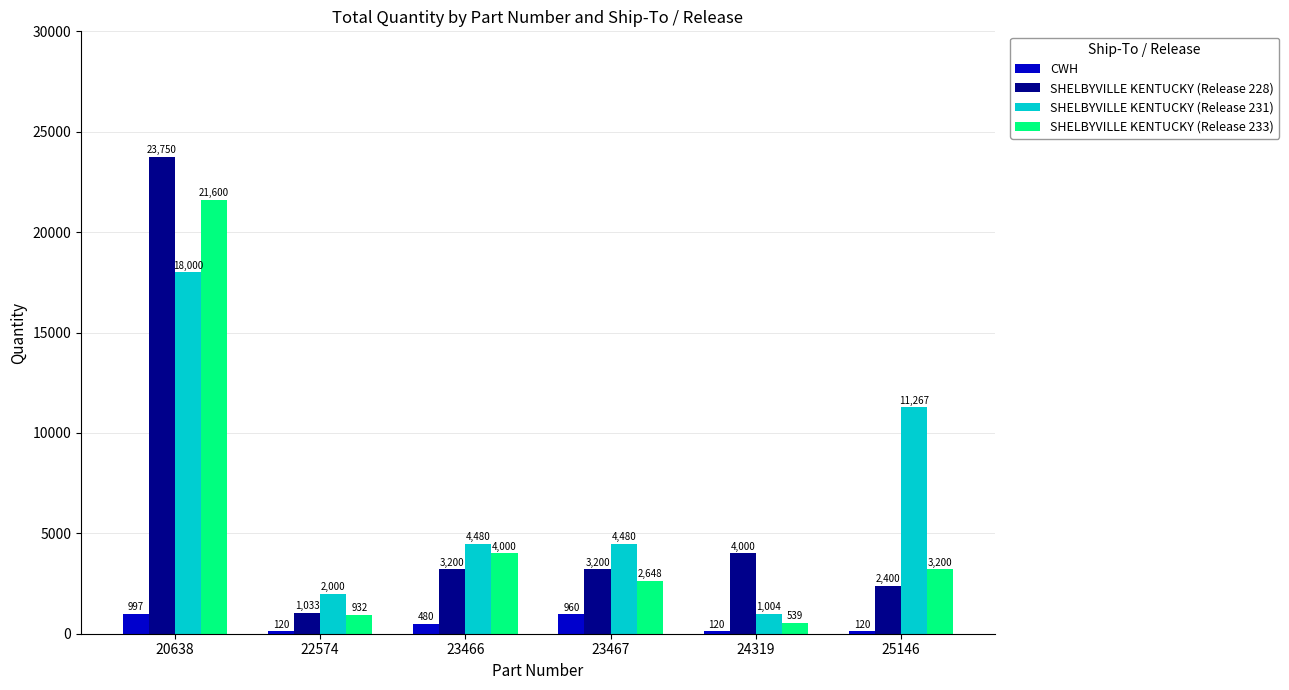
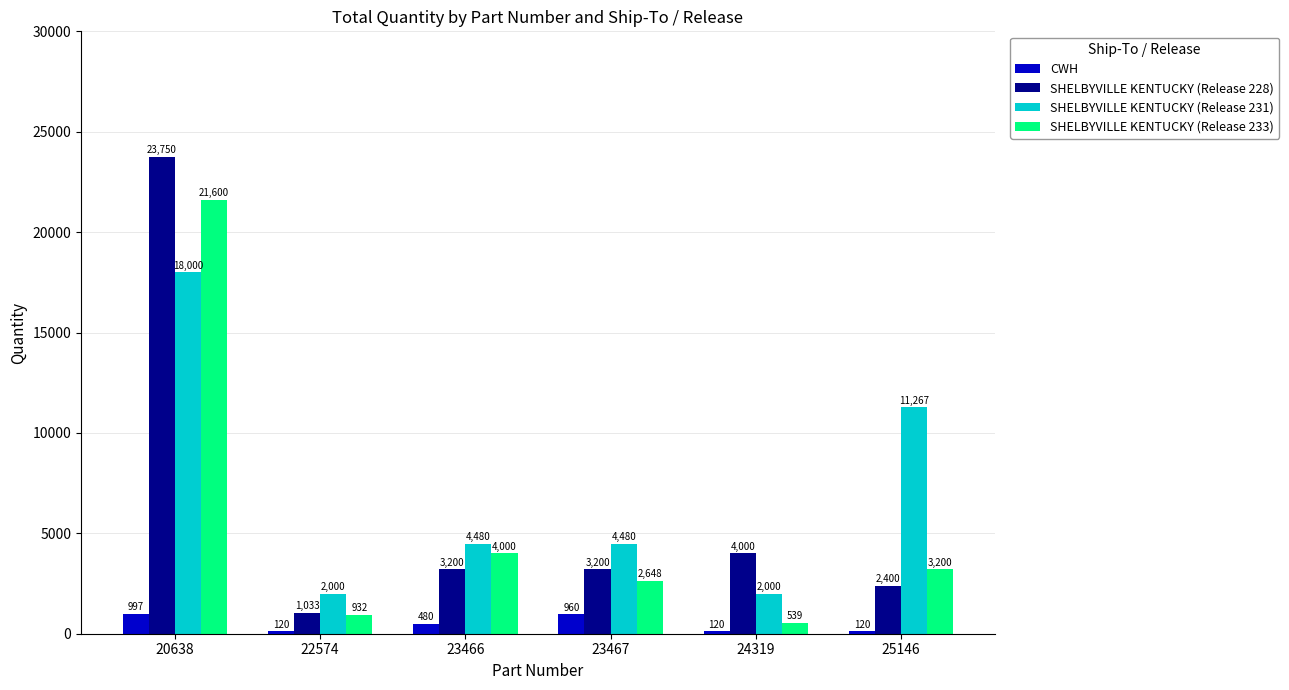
SHELBYVILLE KENTUCKY (Release 231), 24319: 1,004 -> 2,000
